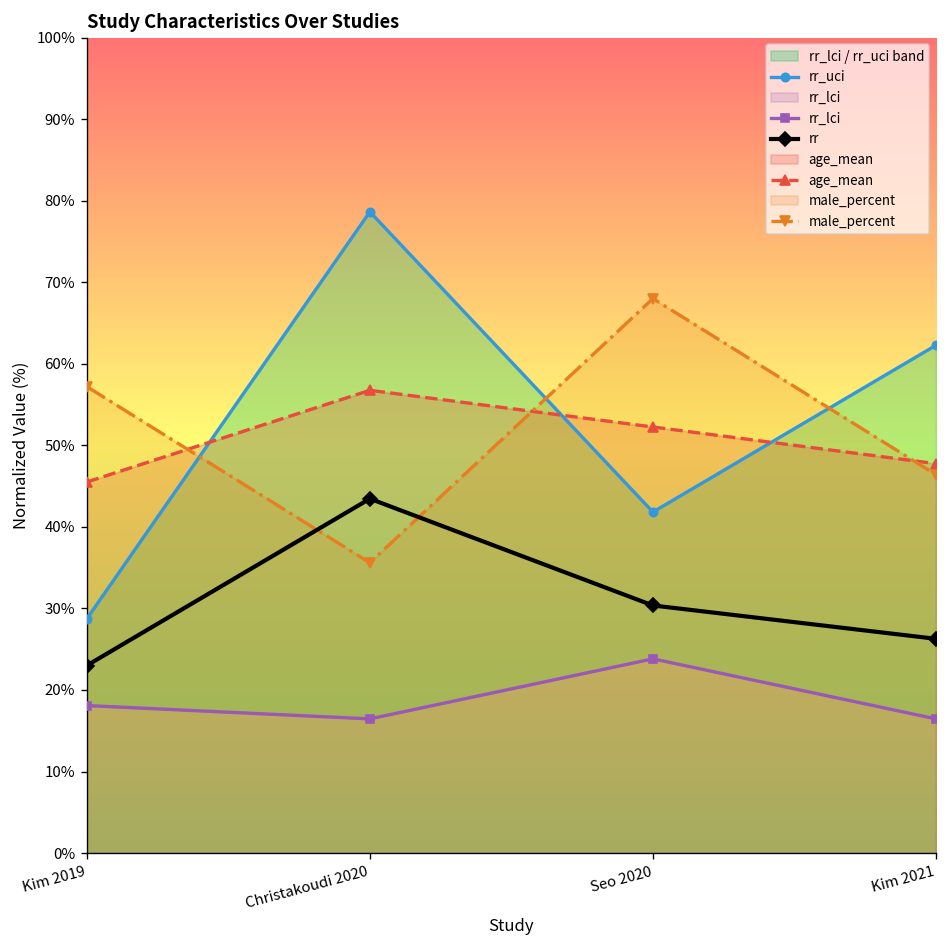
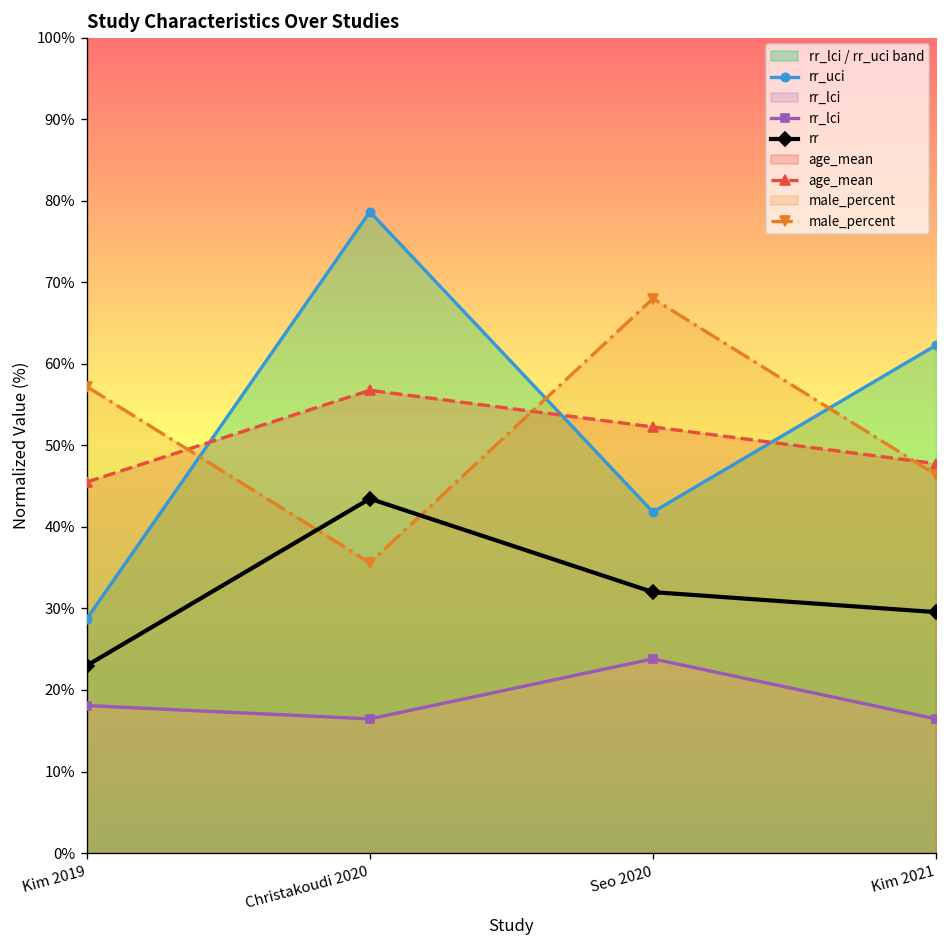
rr, Seo 2020: 30% -> 32%
rr, Kim 2021: 26% -> 30%
